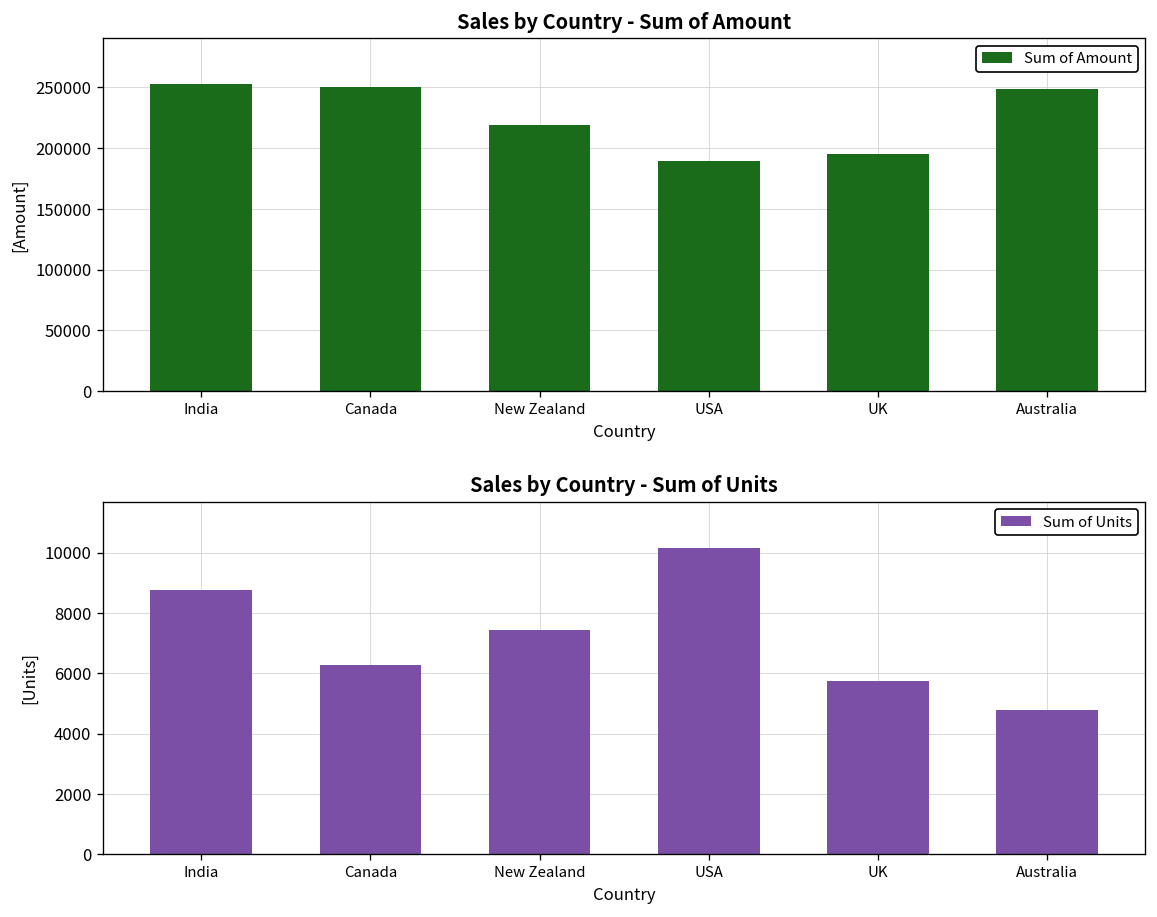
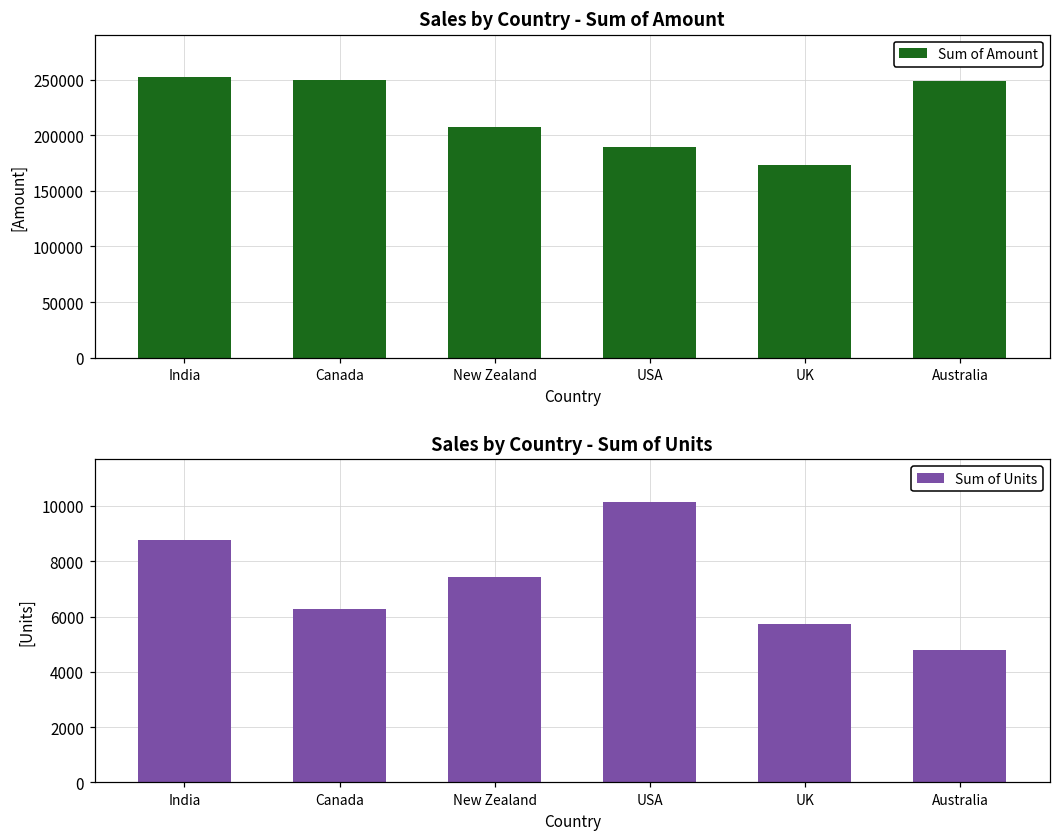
Sales by Country - Sum of Amount, New Zealand: 219000 -> 208000
Sales by Country - Sum of Amount, UK: 195000 -> 174000
